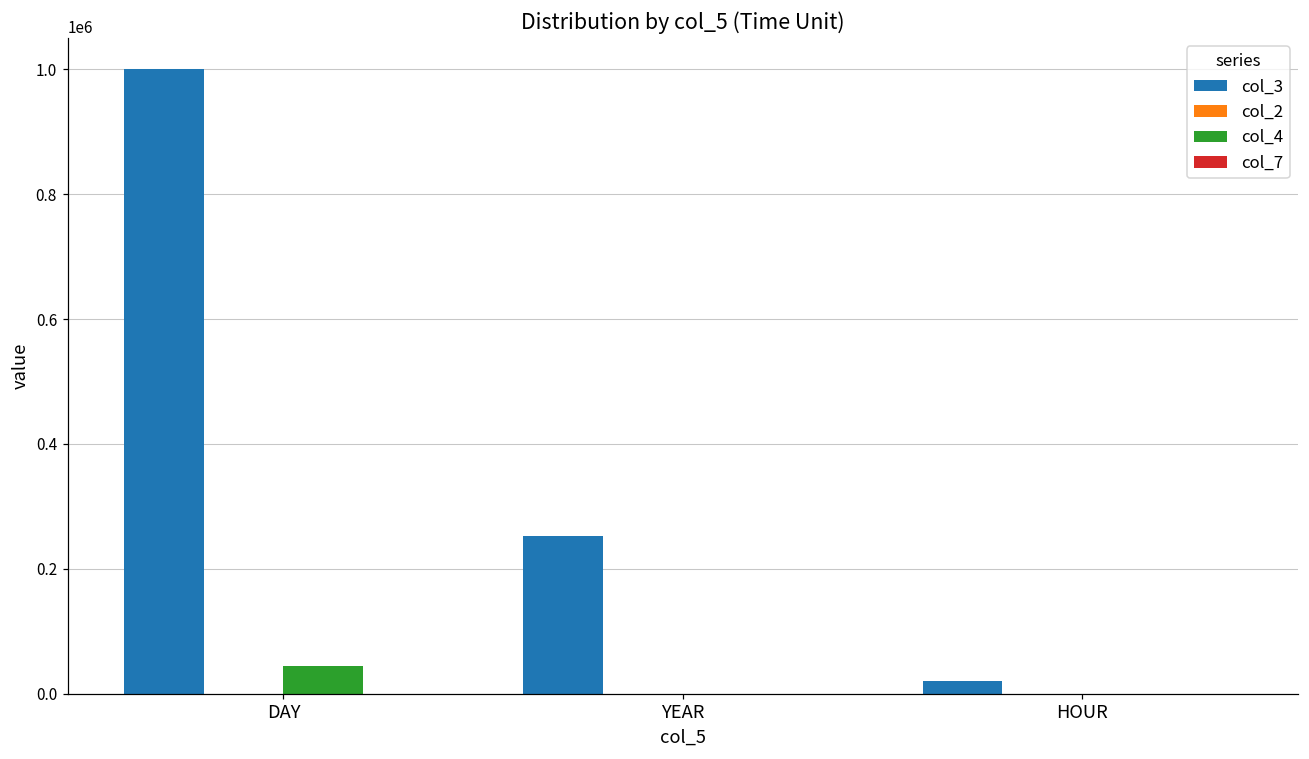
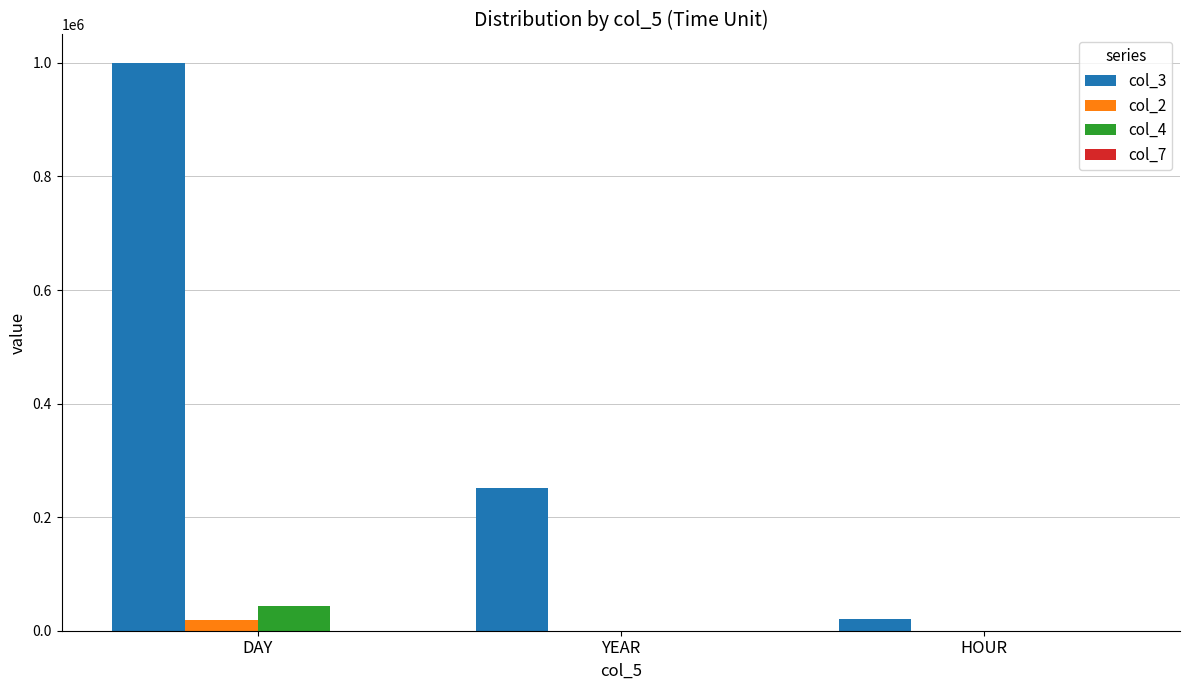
col_2, DAY: 0 -> 20000
